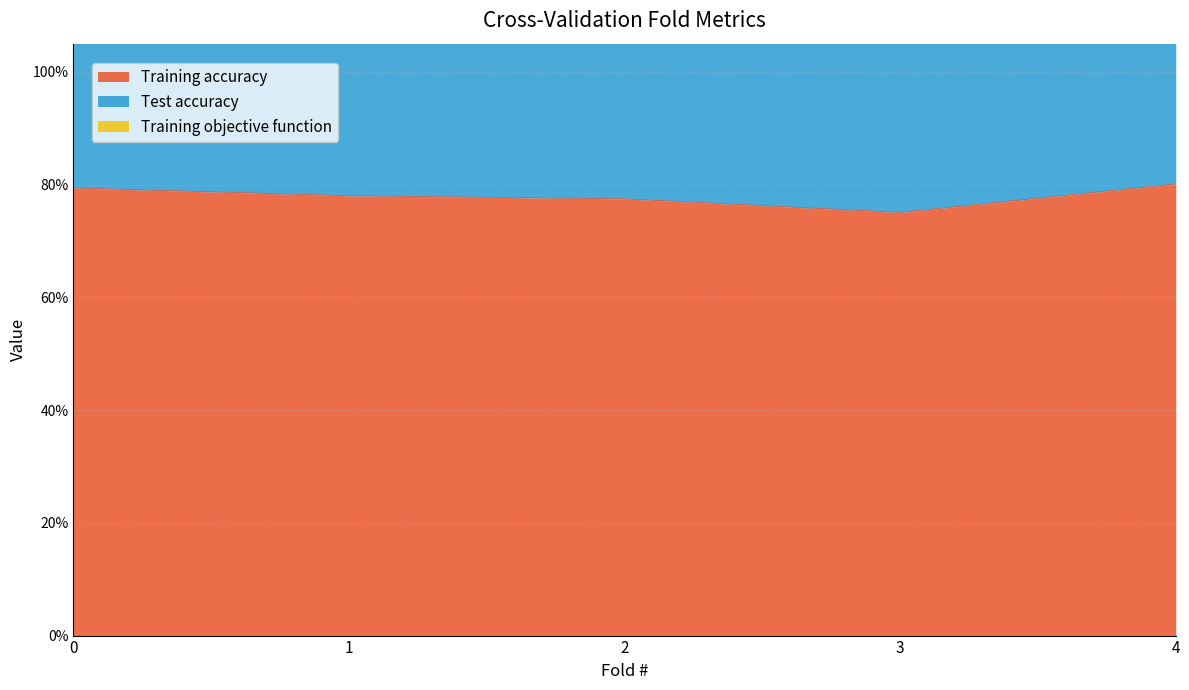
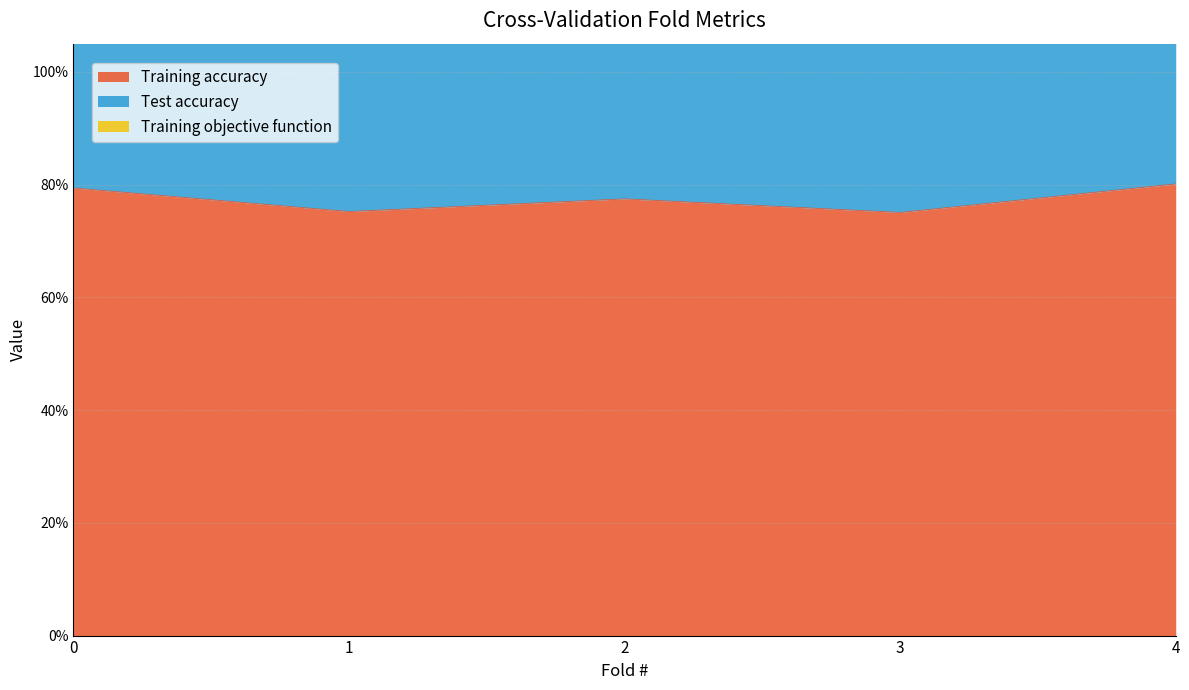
Training accuracy, 1: 78% -> 75%
